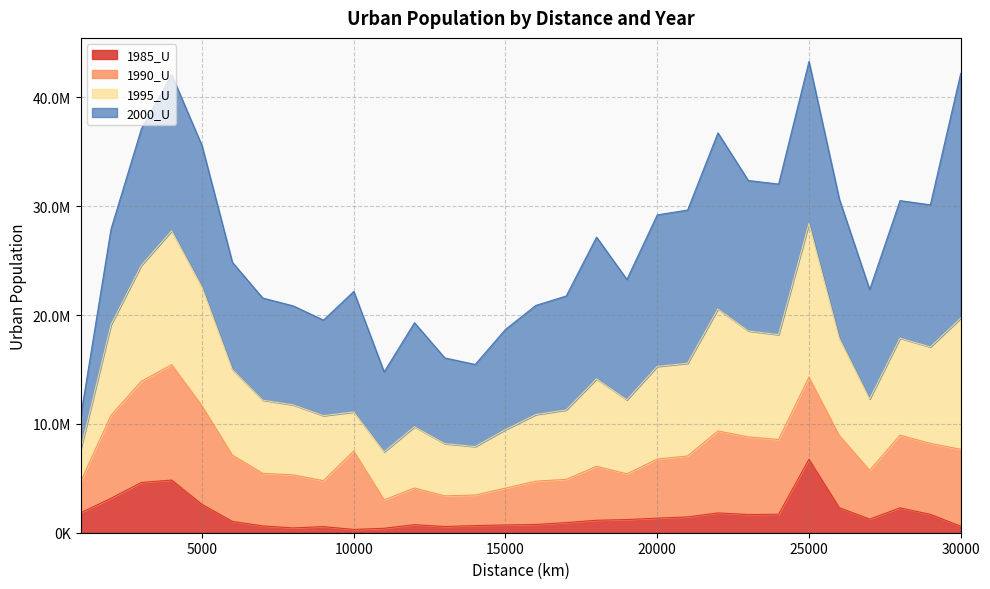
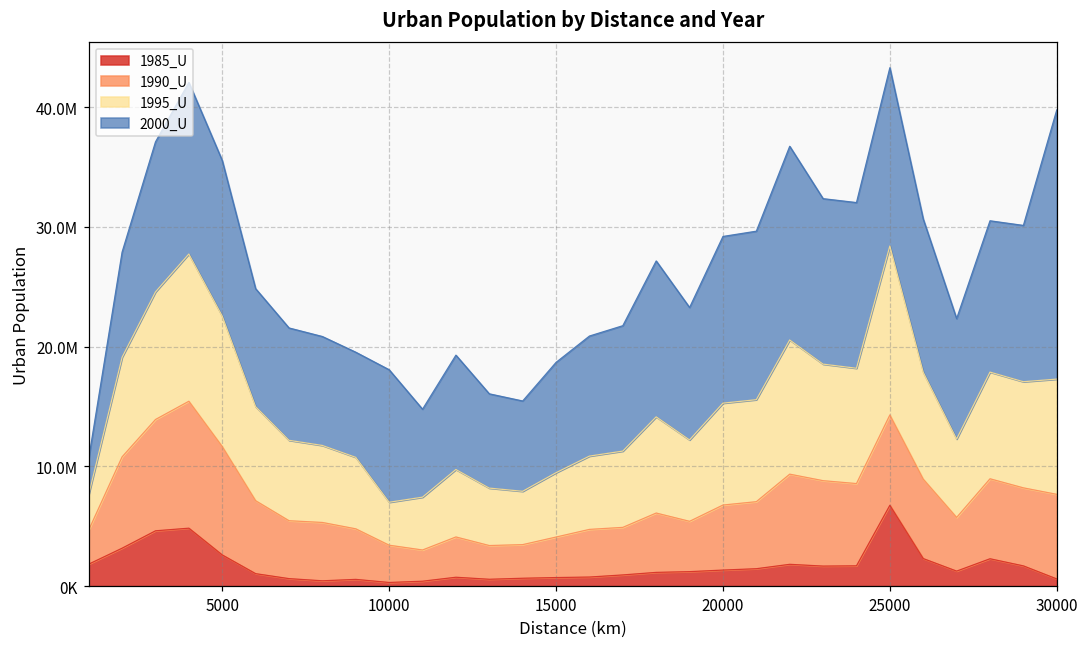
1990_U, 10000: 7200000 -> 3100000
1995_U, 30000: 12000000 -> 9600000
